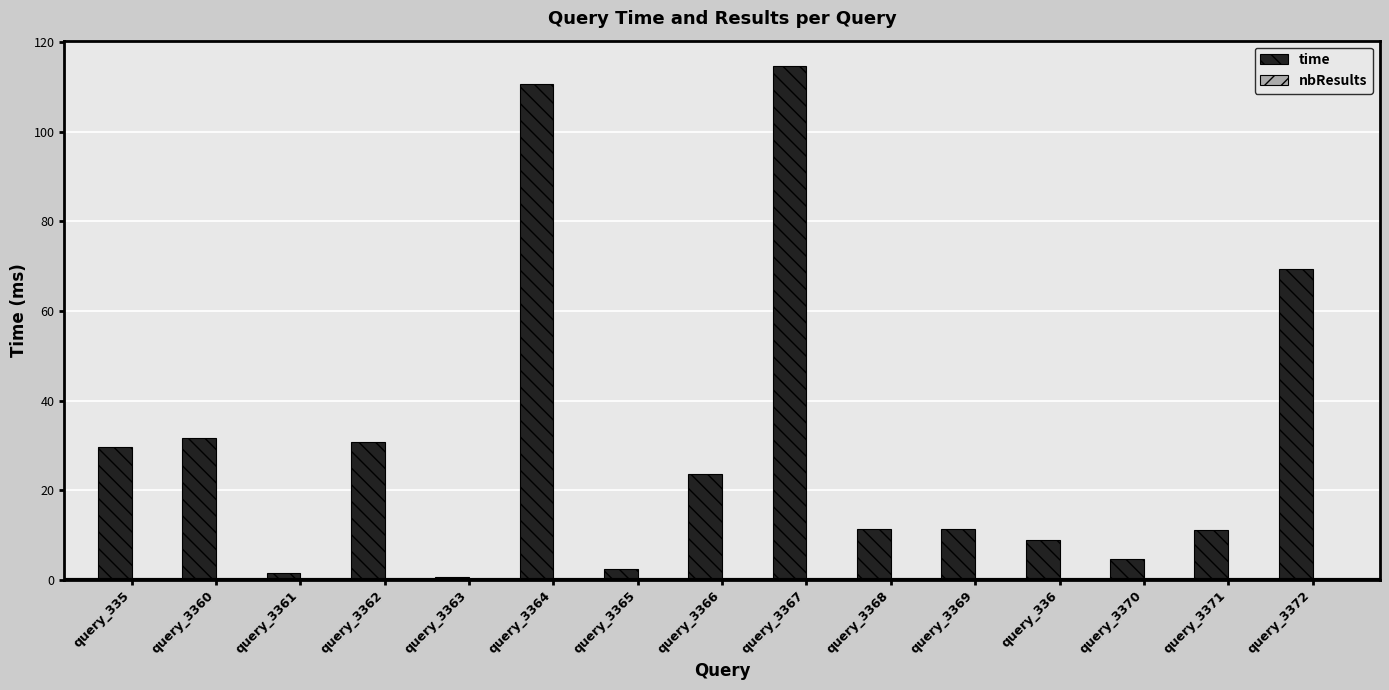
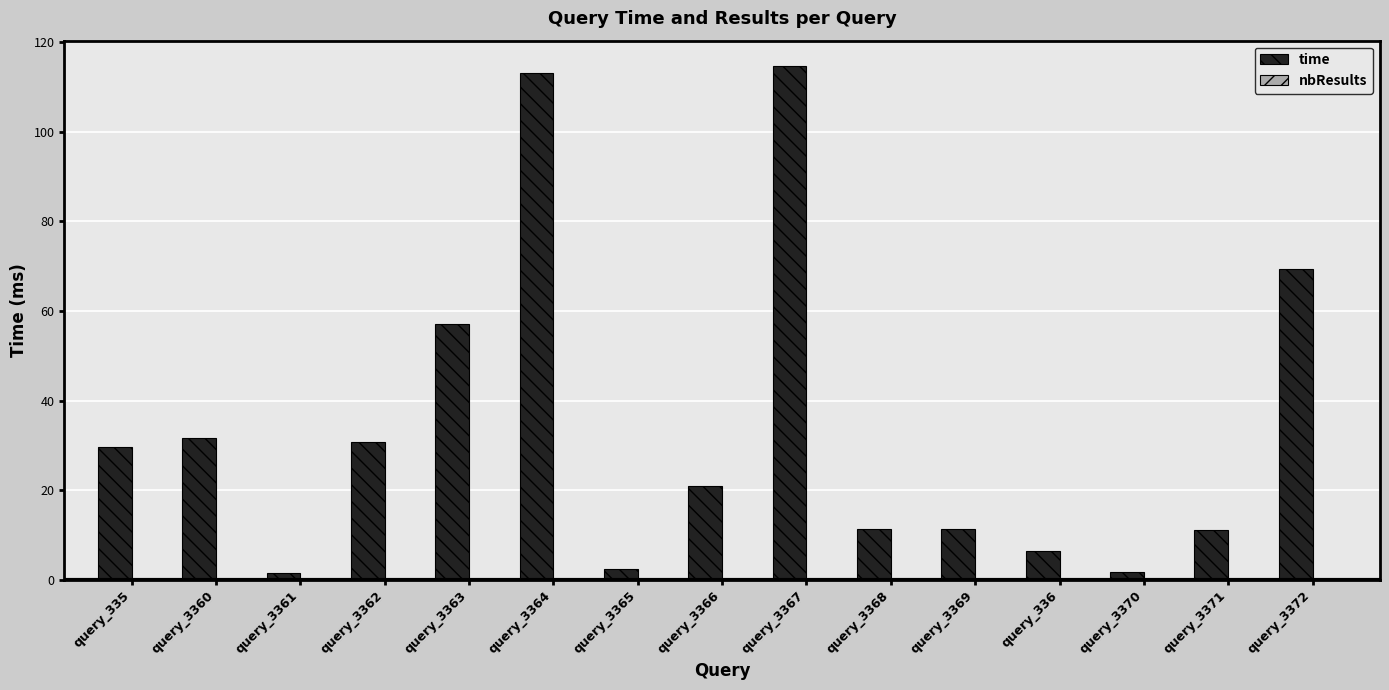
time, query_3363: 1 -> 57
time, query_3364: 111 -> 113
time, query_3366: 24 -> 21
time, query_336: 9 -> 6
time, query_3370: 5 -> 2
